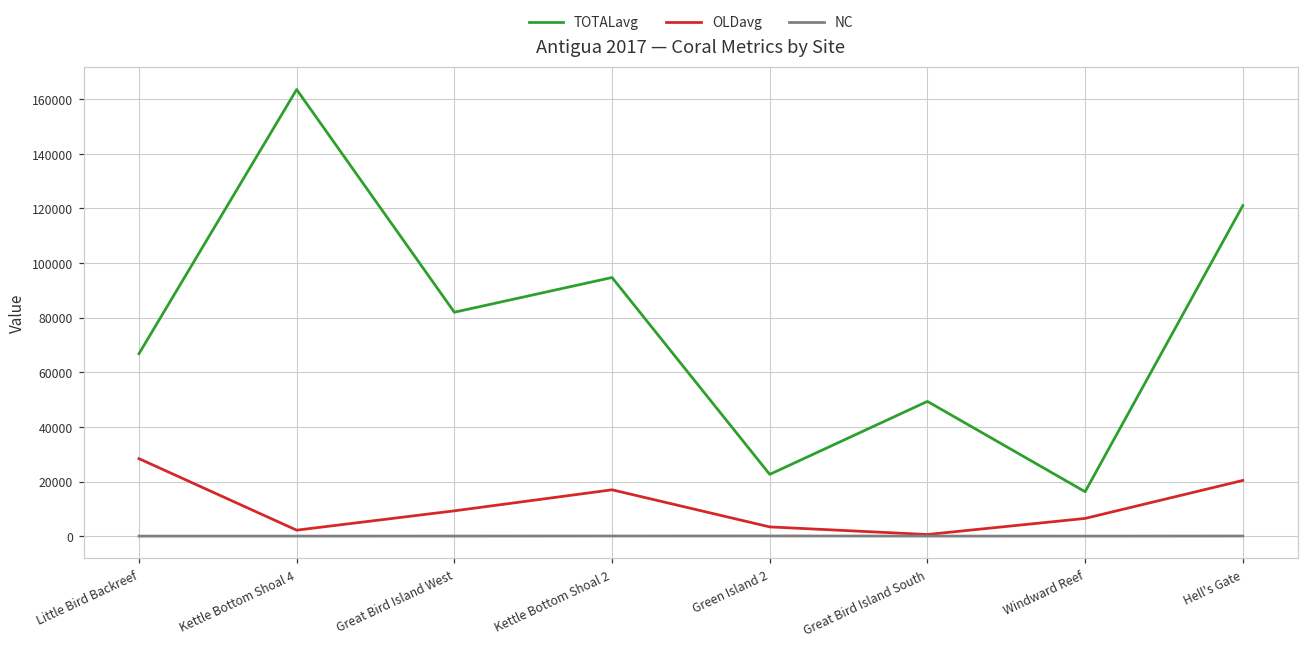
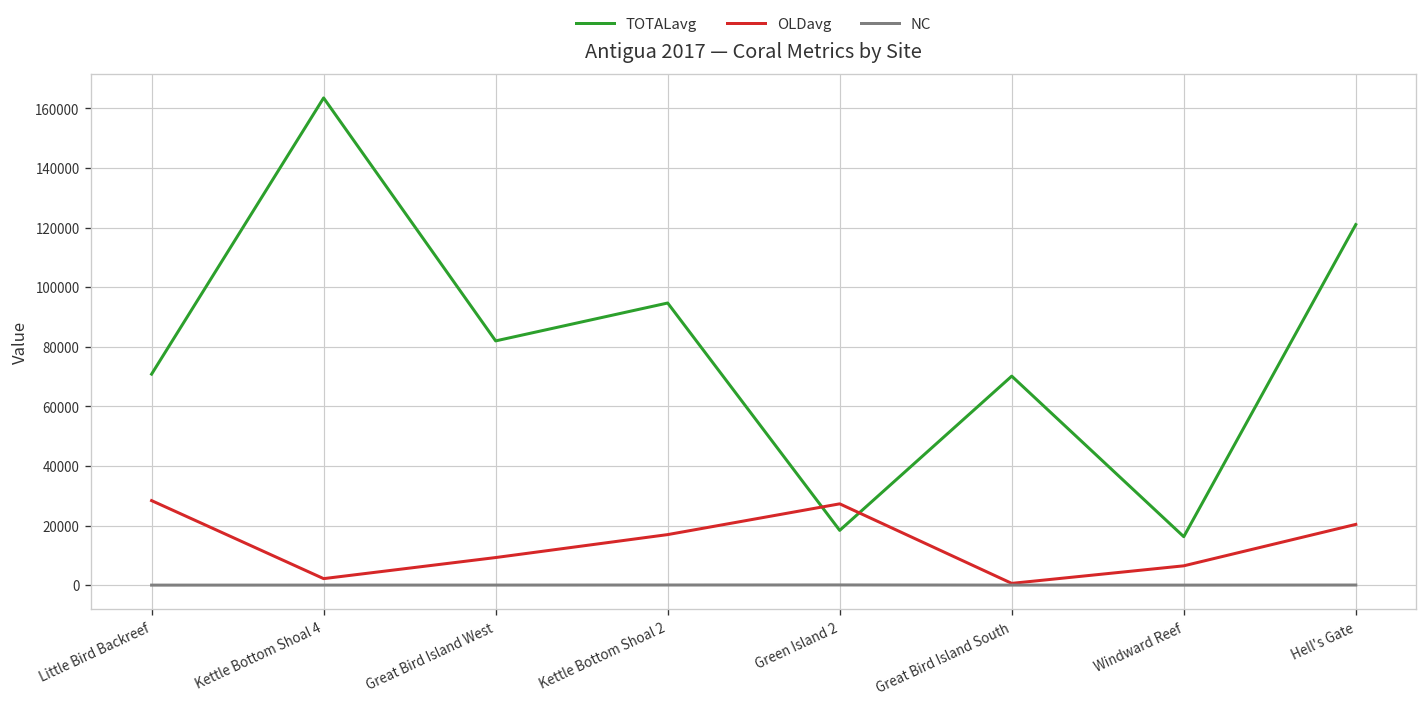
TOTALavg, Little Bird Backreef: 67000 -> 71000
TOTALavg, Green Island 2: 23000 -> 18000
OLDavg, Green Island 2: 3000 -> 27000
TOTALavg, Great Bird Island South: 49000 -> 70000
